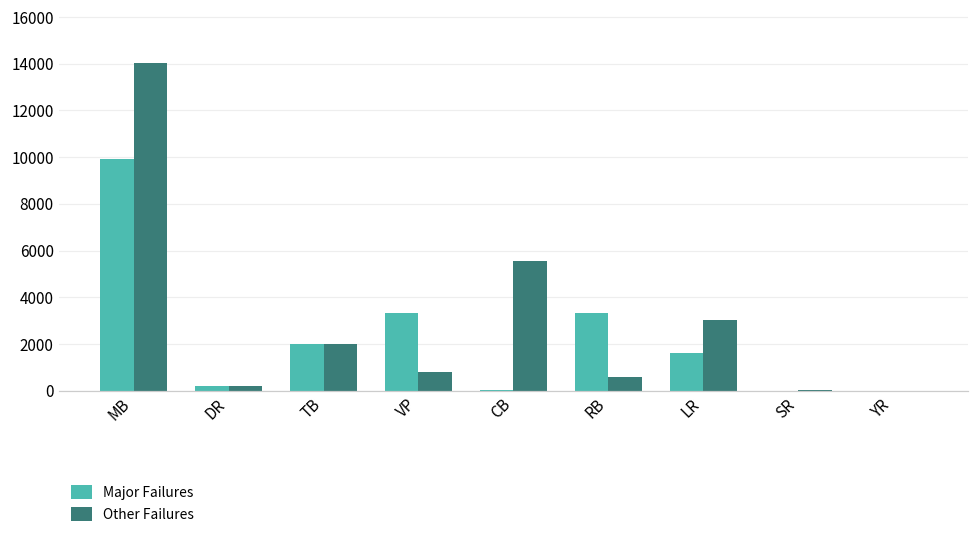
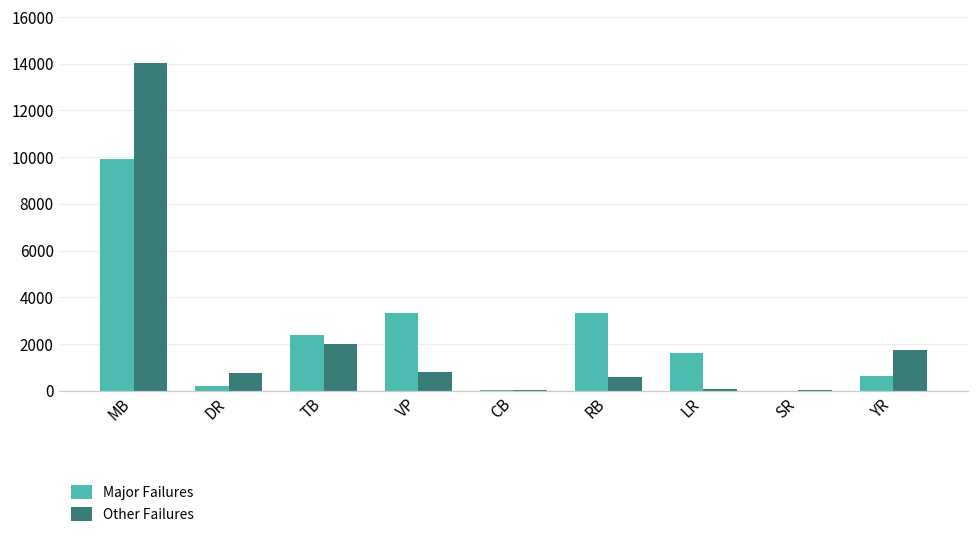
Other Failures, DR: 200 -> 800
Major Failures, TB: 2000 -> 2400
Other Failures, CB: 5500 -> 0
Other Failures, LR: 3000 -> 100
Major Failures, YR: 0 -> 600
Other Failures, YR: 0 -> 1700
